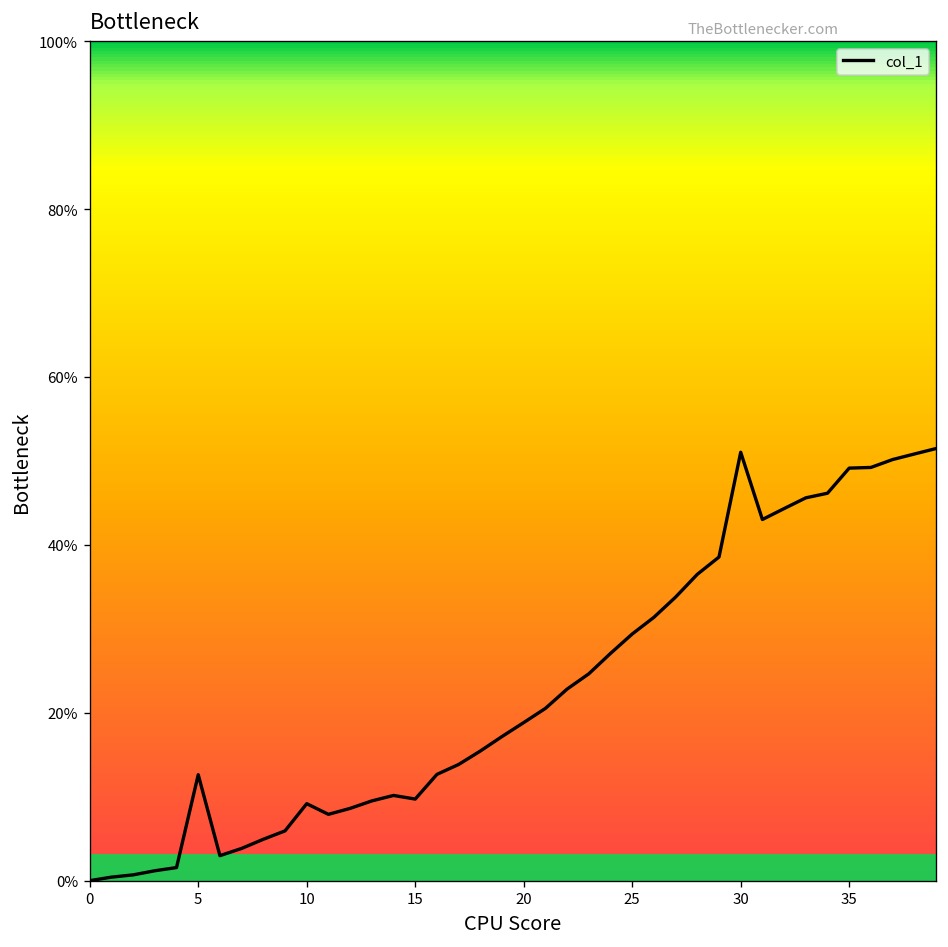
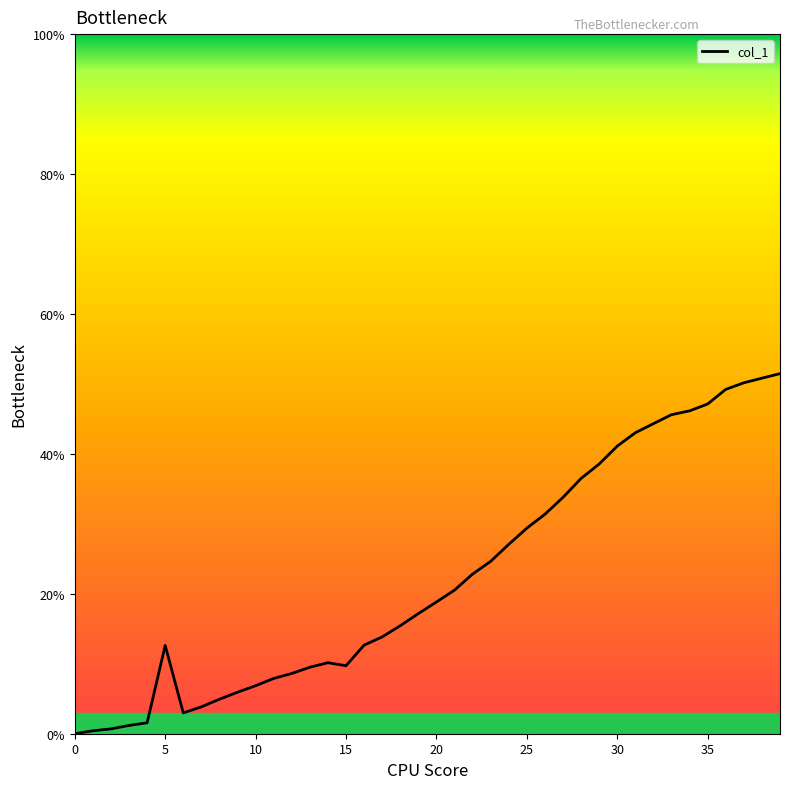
10: 9% -> 7%
30: 51% -> 41%
35: 49% -> 47%
